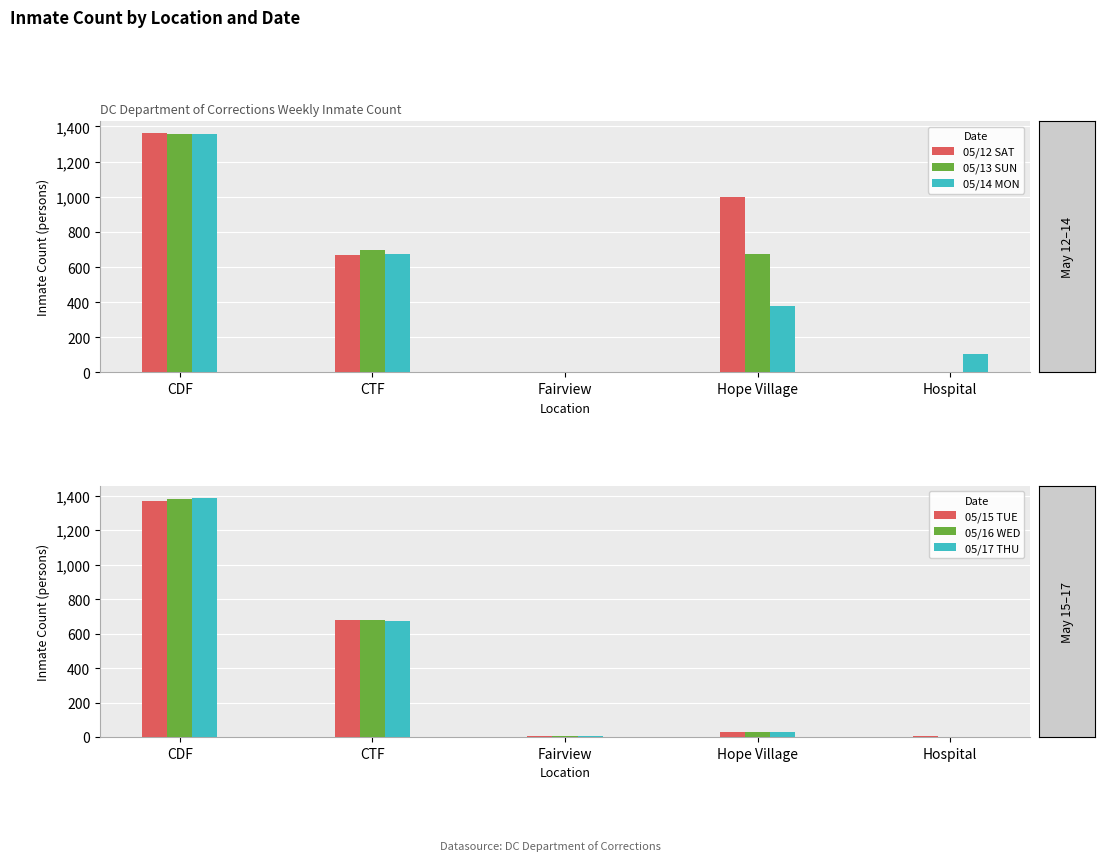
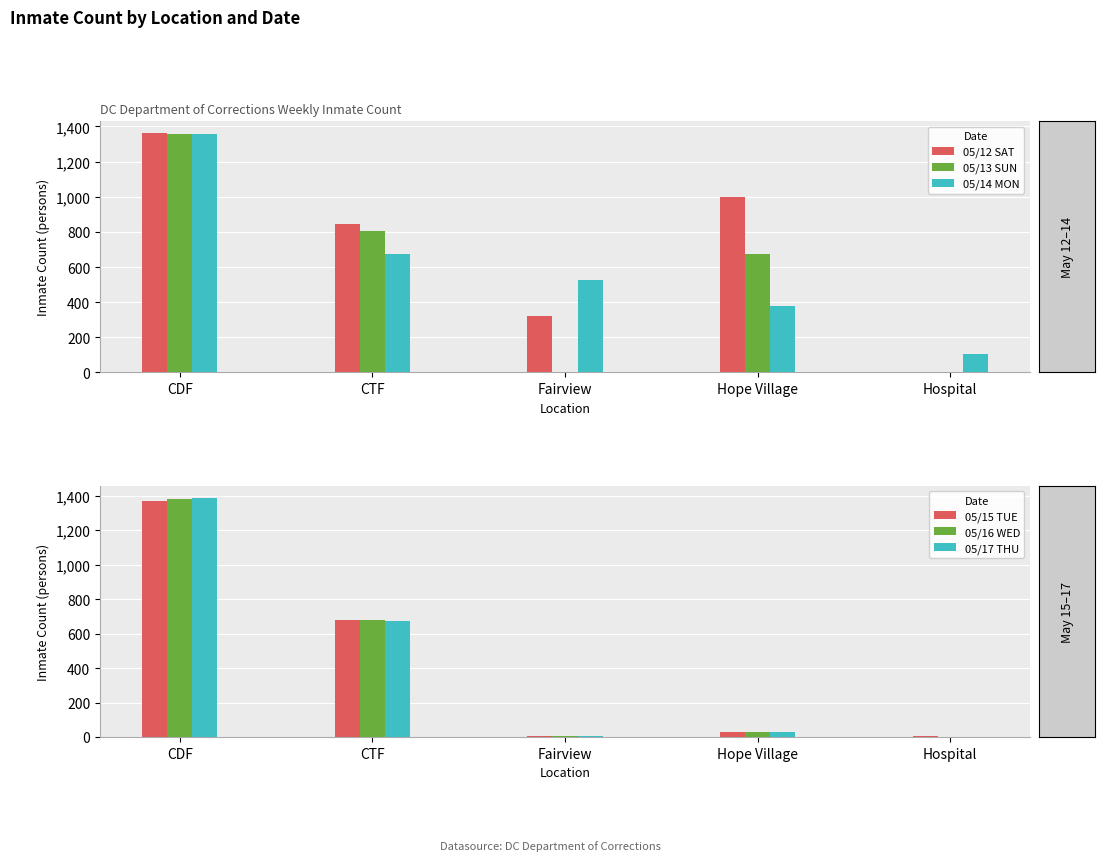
DC Department of Corrections Weekly Inmate Count, 05/12 SAT, CTF: 670 -> 840
DC Department of Corrections Weekly Inmate Count, 05/13 SUN, CTF: 700 -> 810
DC Department of Corrections Weekly Inmate Count, 05/12 SAT, Fairview: 0 -> 320
DC Department of Corrections Weekly Inmate Count, 05/14 MON, Fairview: 0 -> 530
